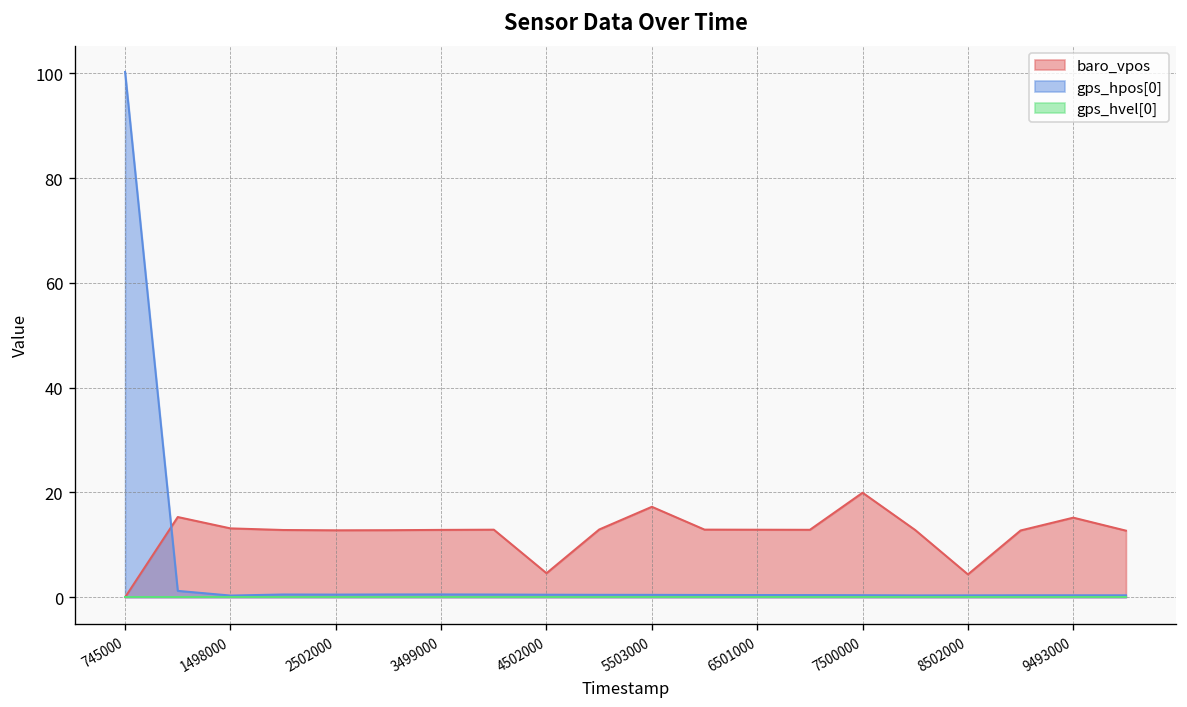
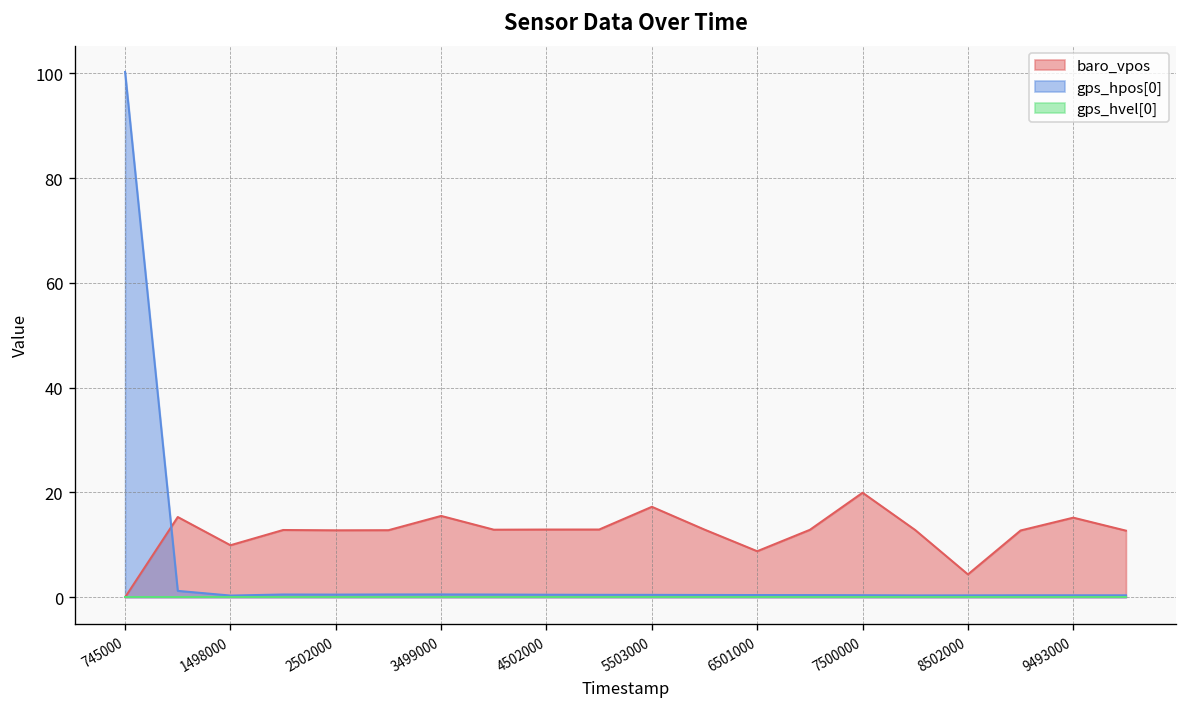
baro_vpos, 1498000: 13 -> 10
baro_vpos, 3499000: 13 -> 16
baro_vpos, 4502000: 5 -> 13
baro_vpos, 6501000: 13 -> 9
